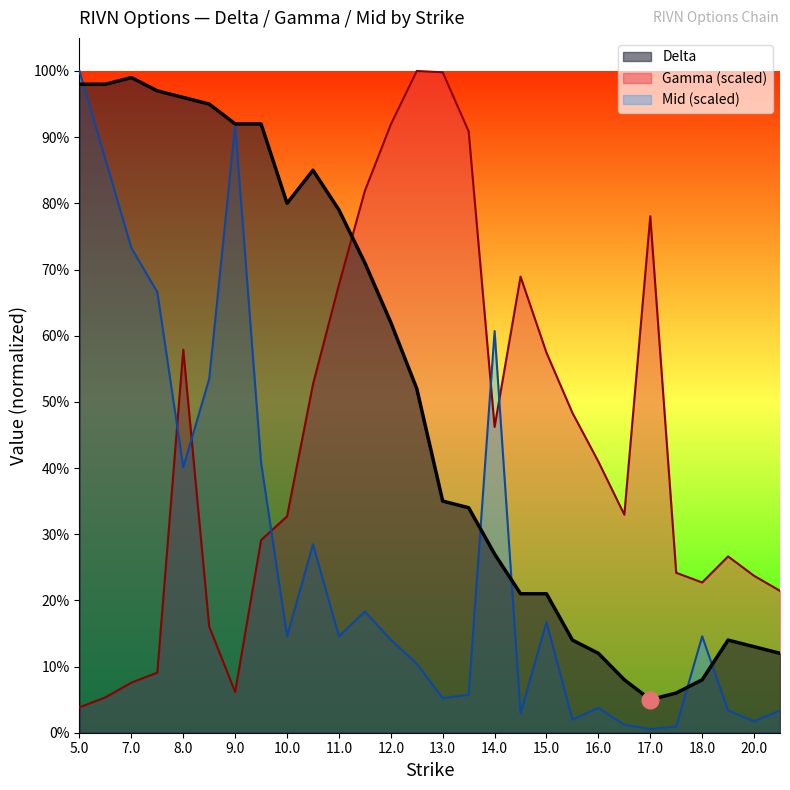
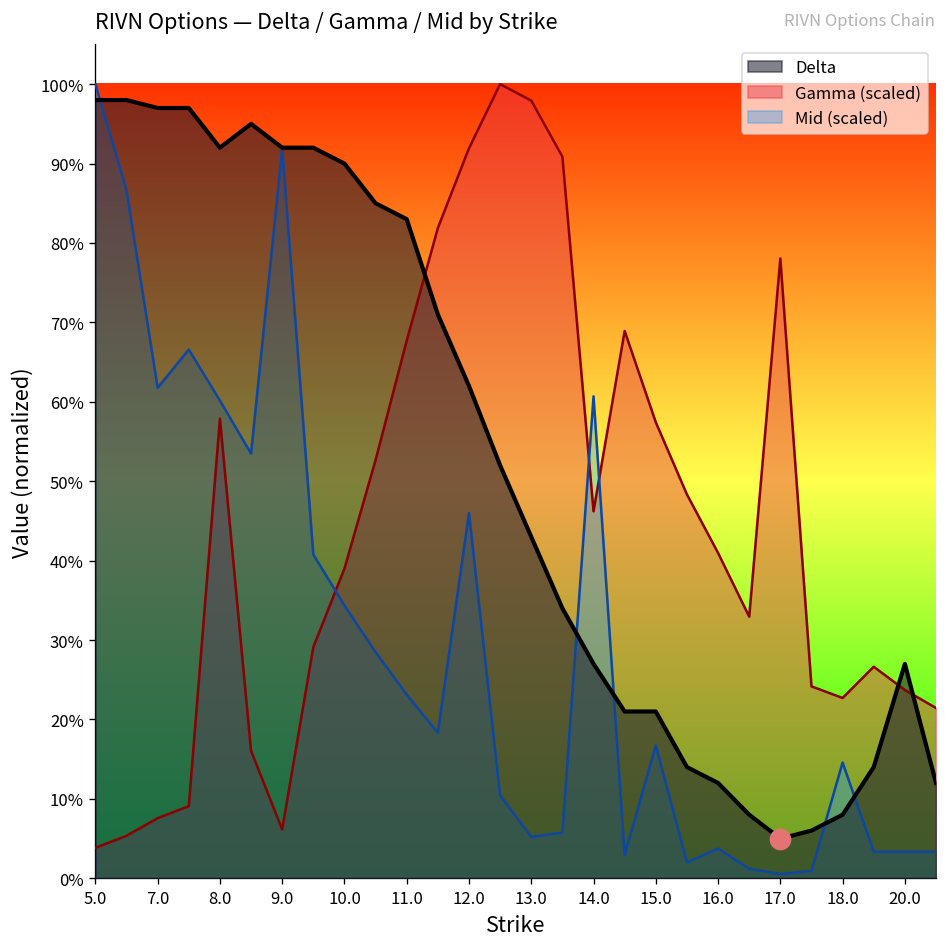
Delta, 7.0: 99% -> 97%
Mid (scaled), 7.0: 73% -> 62%
Delta, 8.0: 96% -> 92%
Mid (scaled), 8.0: 40% -> 60%
Delta, 10.0: 80% -> 90%
Gamma (scaled), 10.0: 33% -> 39%
Mid (scaled), 10.0: 15% -> 34%
Delta, 11.0: 79% -> 83%
Mid (scaled), 11.0: 15% -> 23%
Mid (scaled), 12.0: 14% -> 46%
Delta, 13.0: 35% -> 43%
Gamma (scaled), 13.0: 100% -> 98%
Delta, 20.0: 13% -> 27%
Mid (scaled), 20.0: 2% -> 3%
